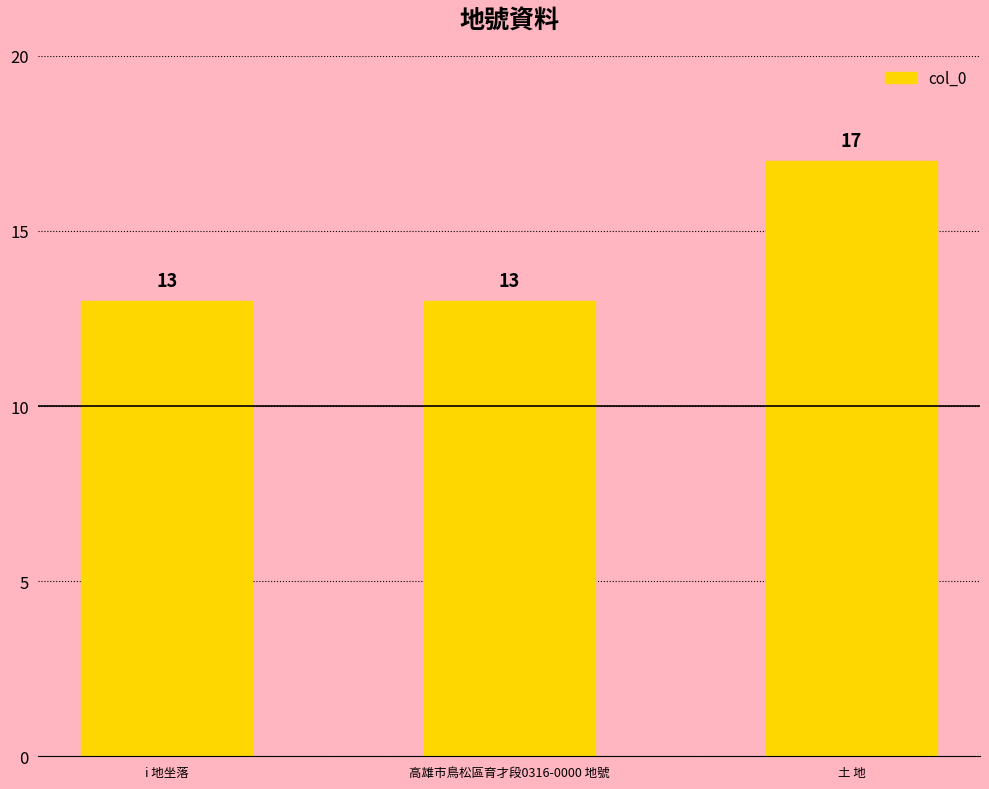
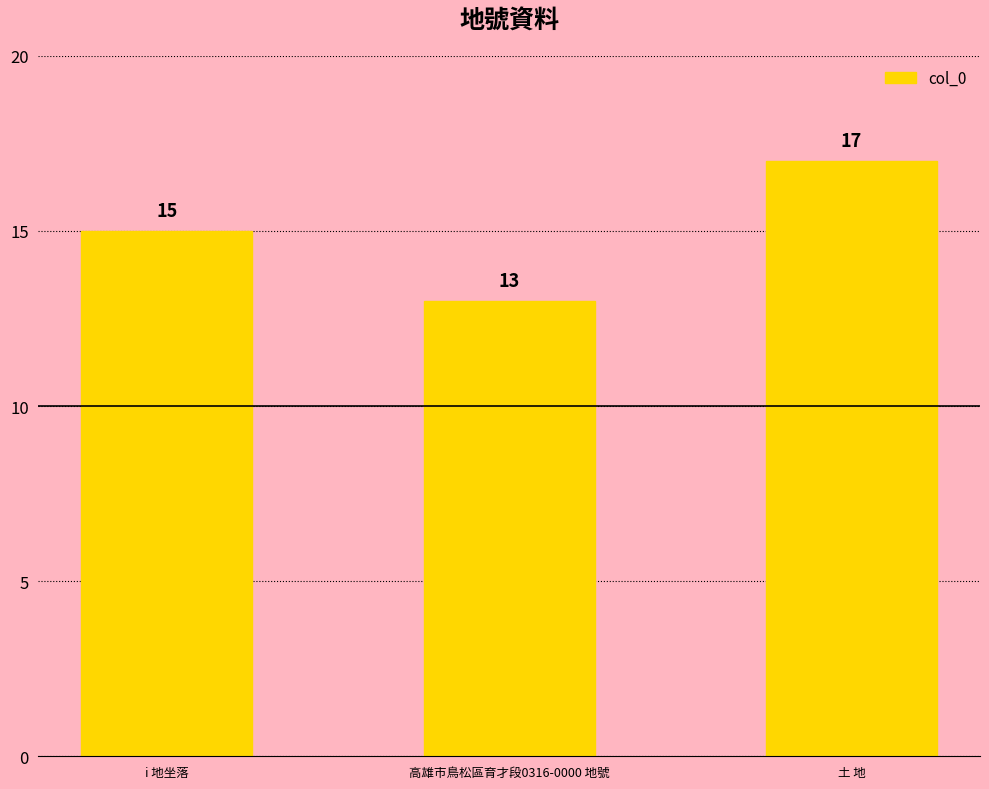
i 地坐落: 13 -> 15
